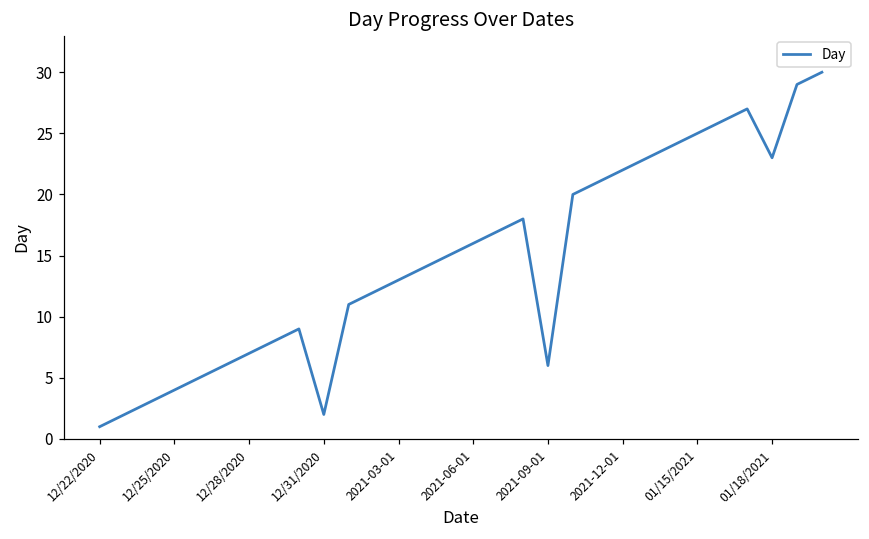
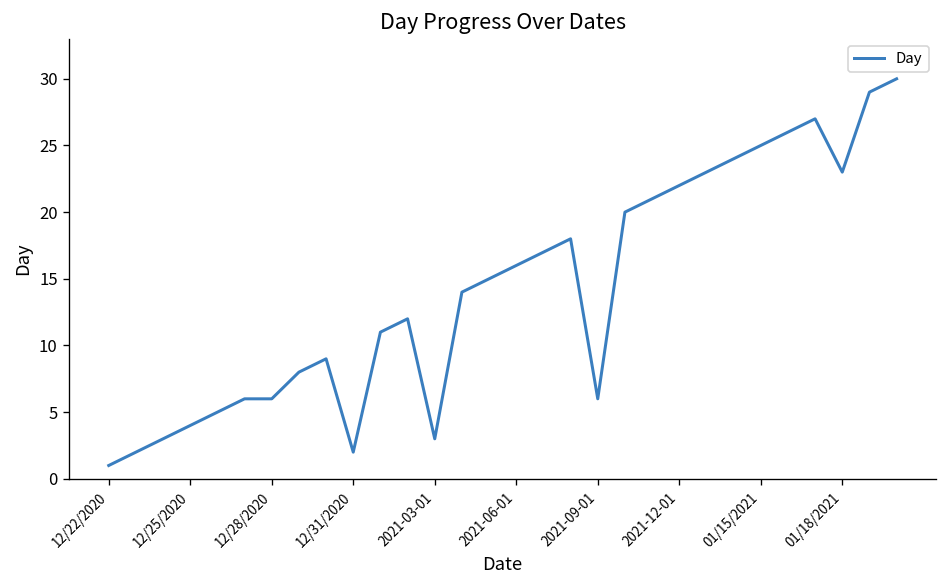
12/28/2020: 7 -> 6
2021-03-01: 13 -> 3
